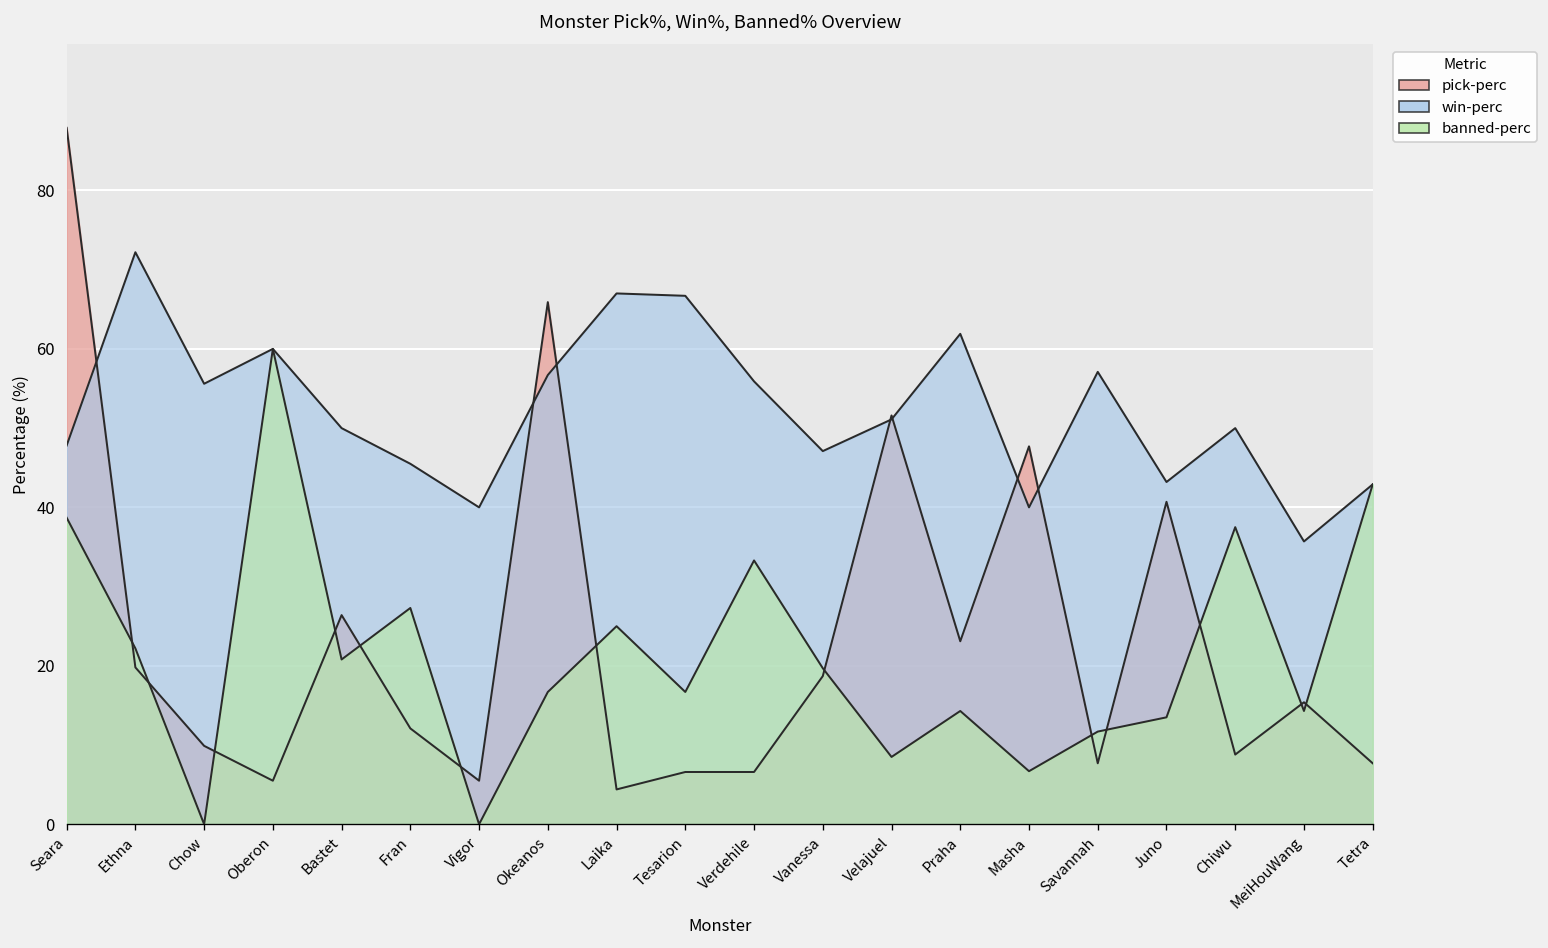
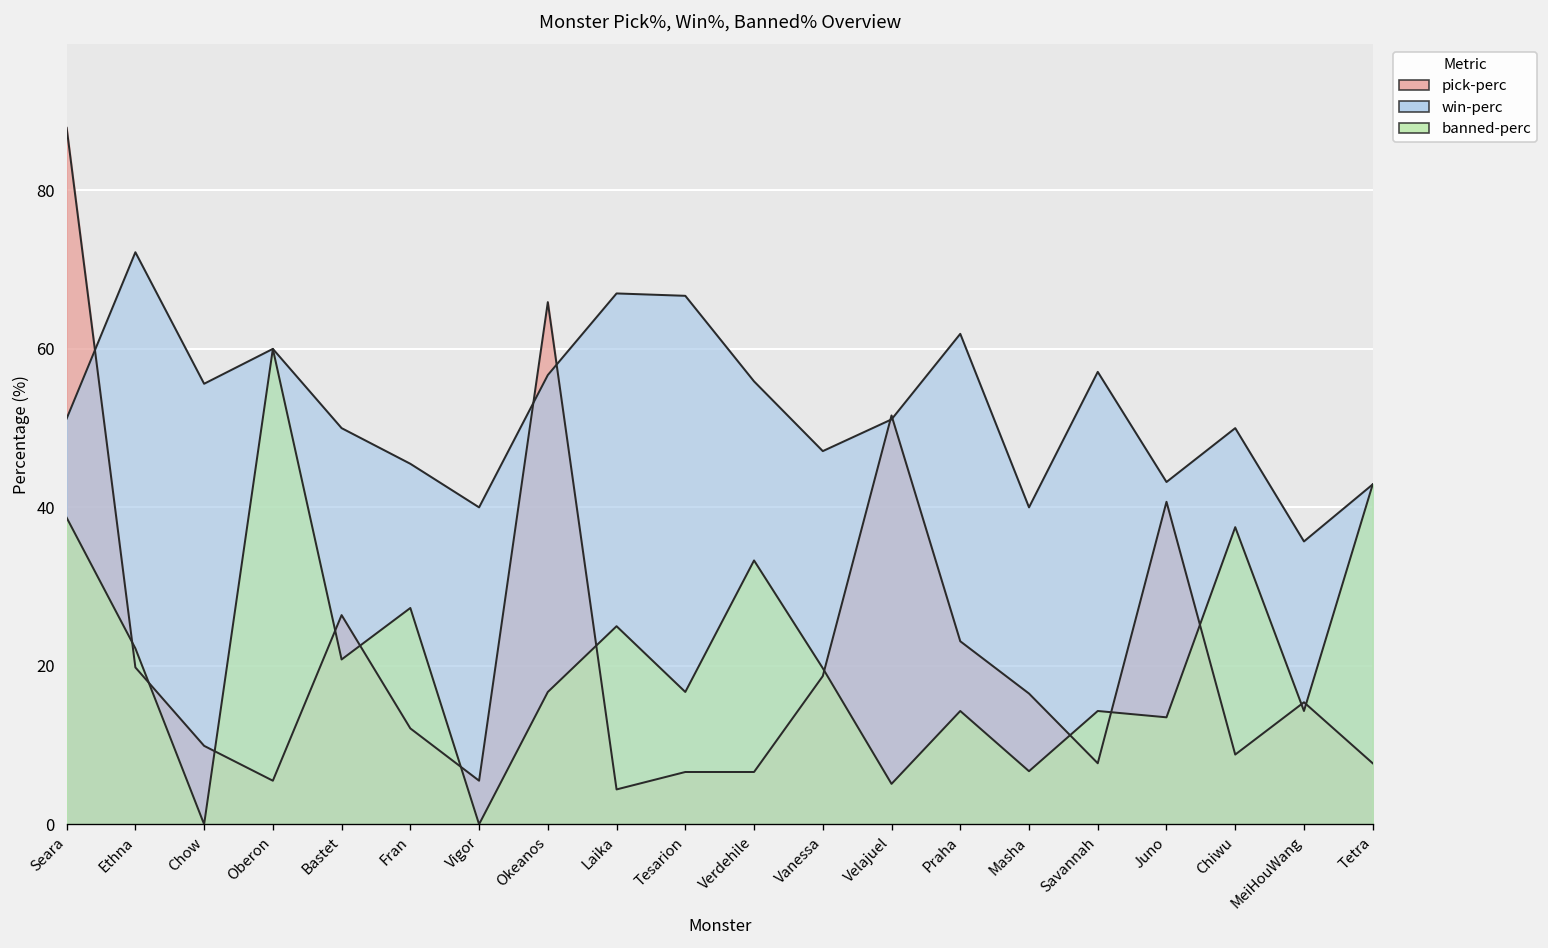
win-perc, Seara: 48 -> 51
banned-perc, Velajuel: 9 -> 5
pick-perc, Masha: 48 -> 17
banned-perc, Savannah: 12 -> 14
